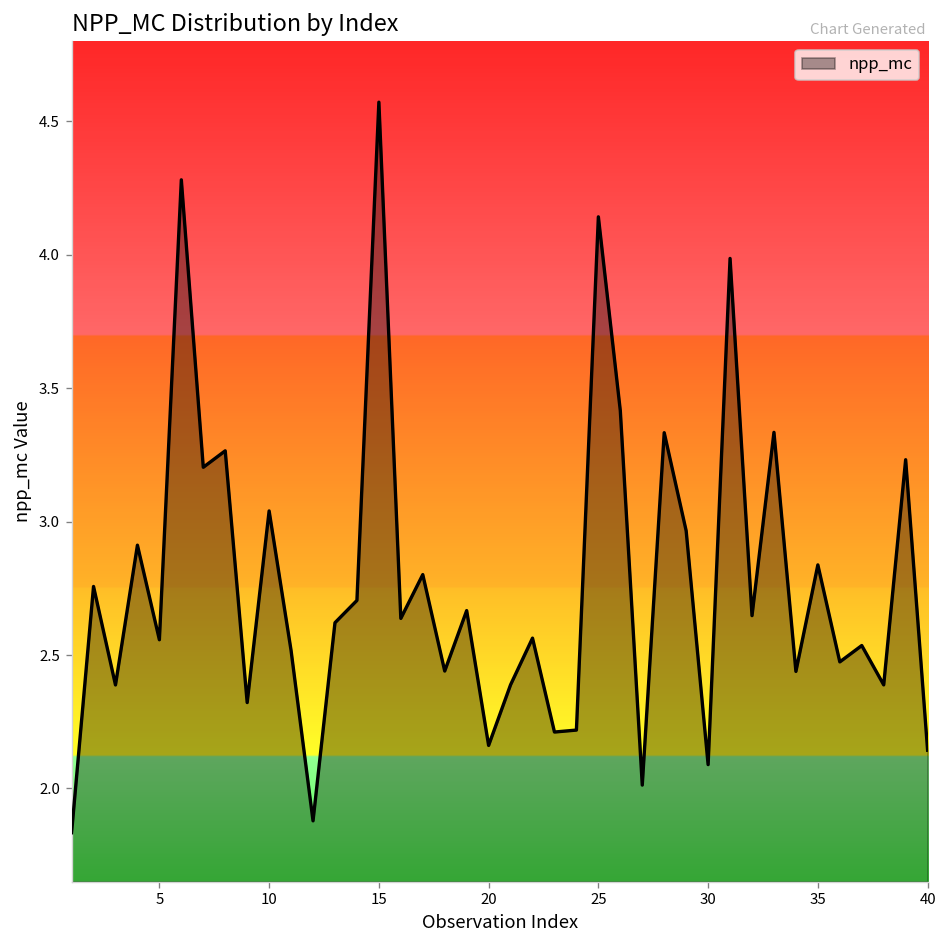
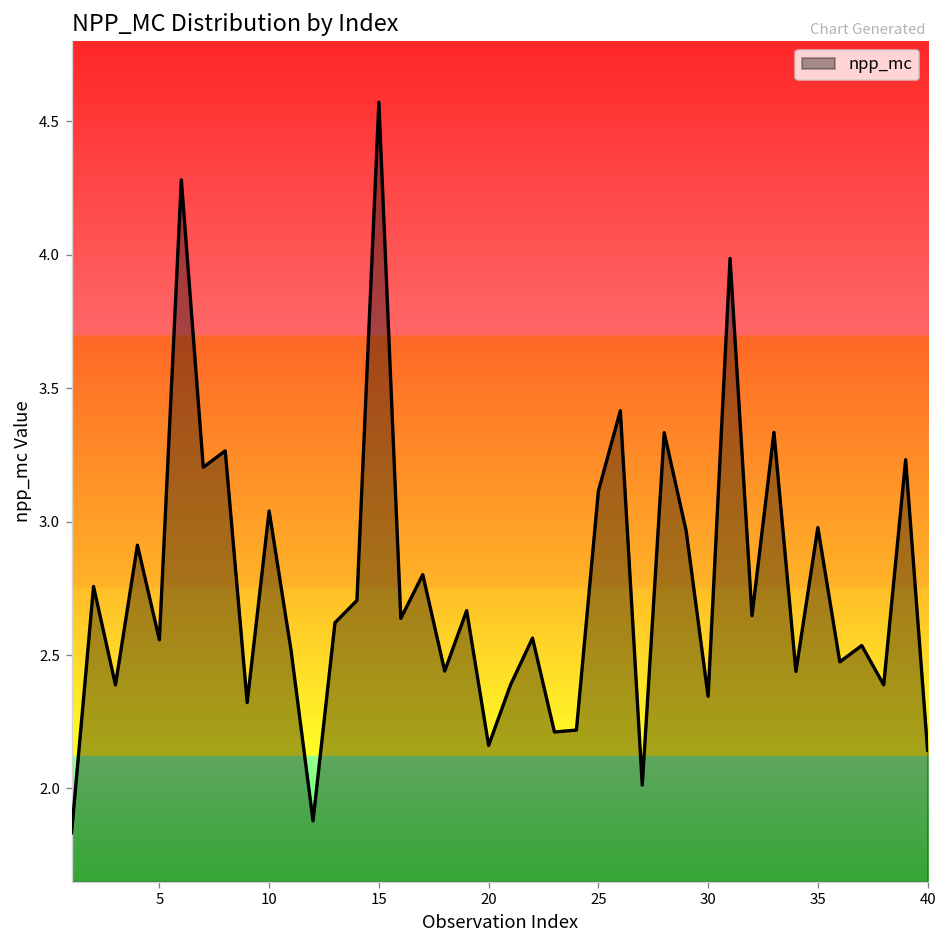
25: 4.14 -> 3.11
30: 2.09 -> 2.35
35: 2.84 -> 2.98
